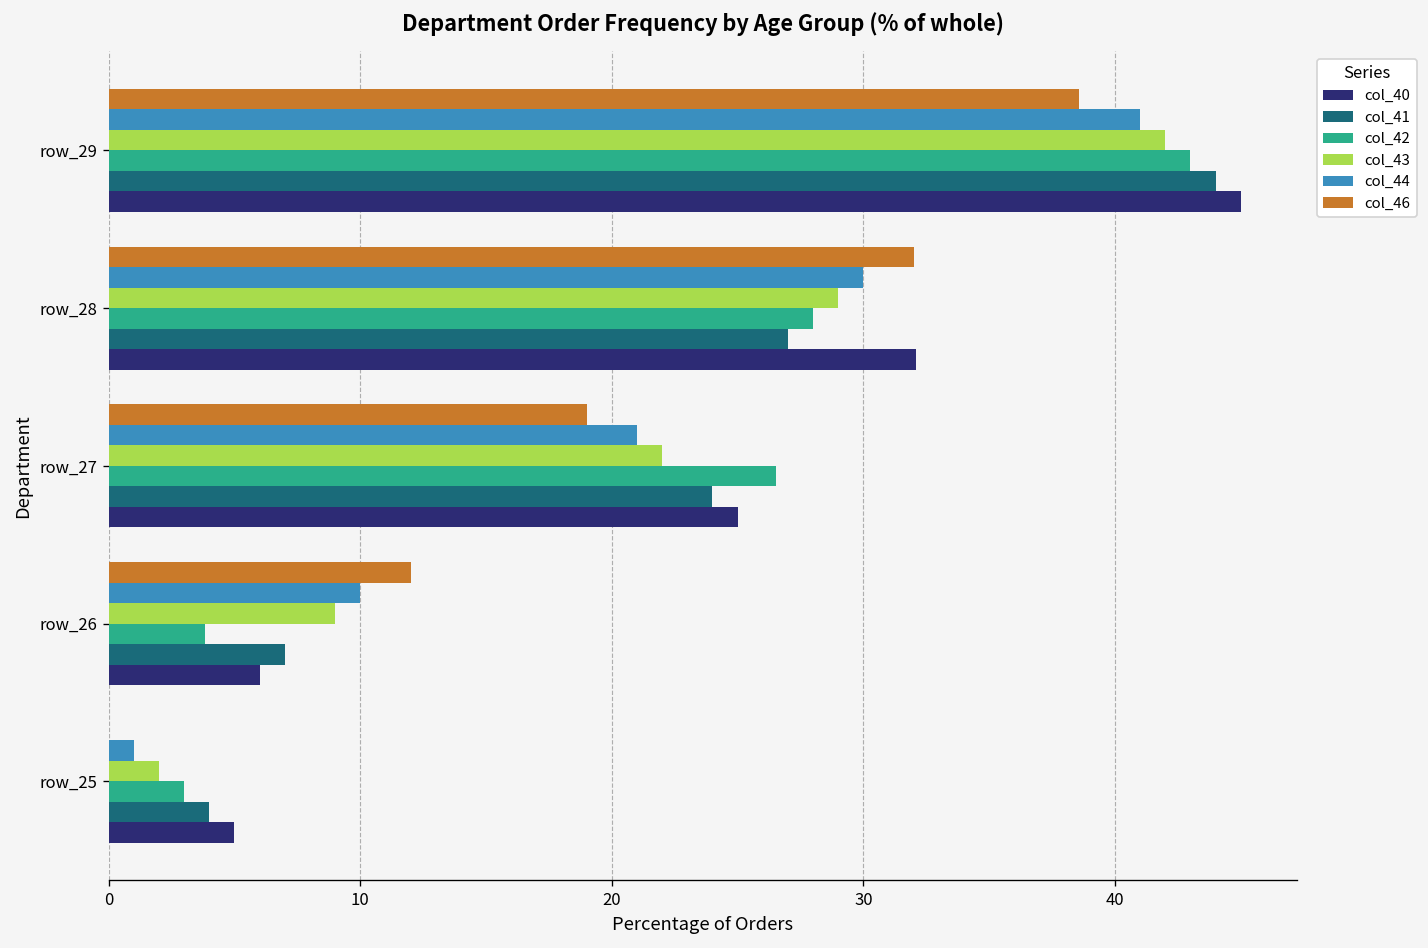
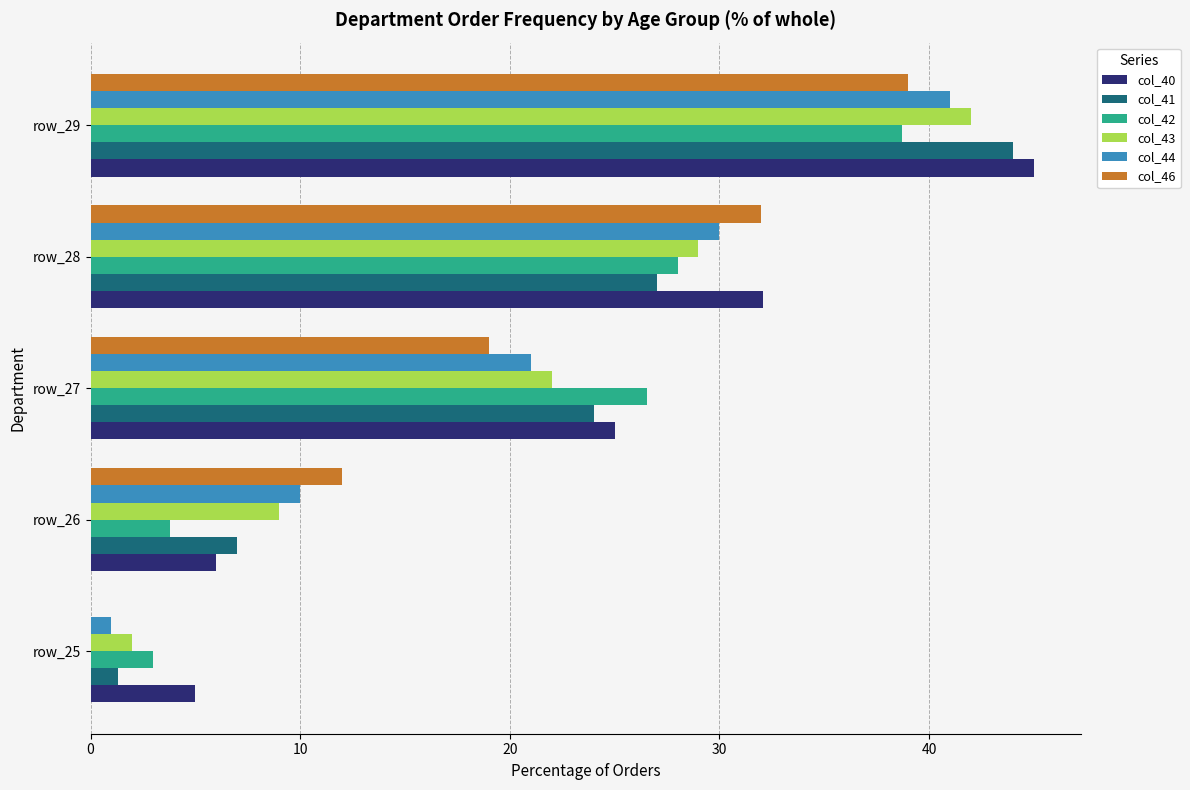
col_46, row_29: 38.6 -> 39.0
col_42, row_29: 43.0 -> 38.7
col_41, row_25: 4.0 -> 1.3
